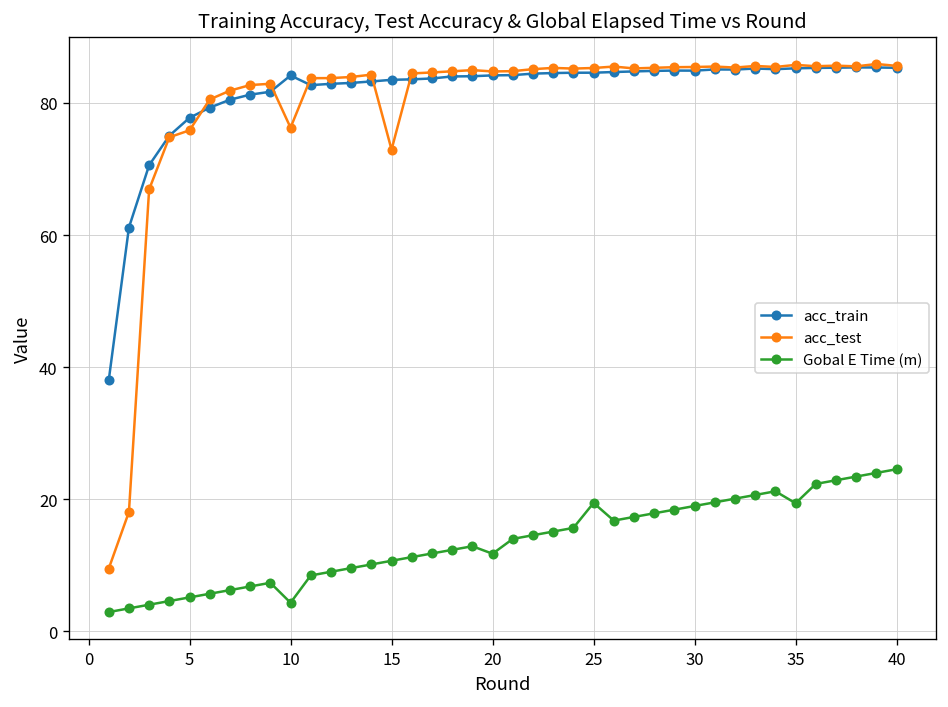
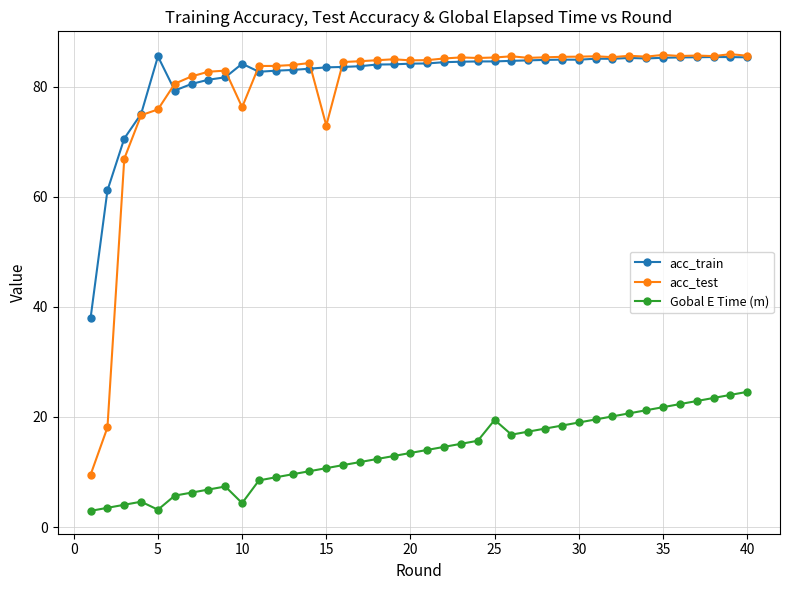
acc_train, 5: 78 -> 85
Gobal E Time (m), 5: 5 -> 3
Gobal E Time (m), 20: 12 -> 13
Gobal E Time (m), 35: 19 -> 22
